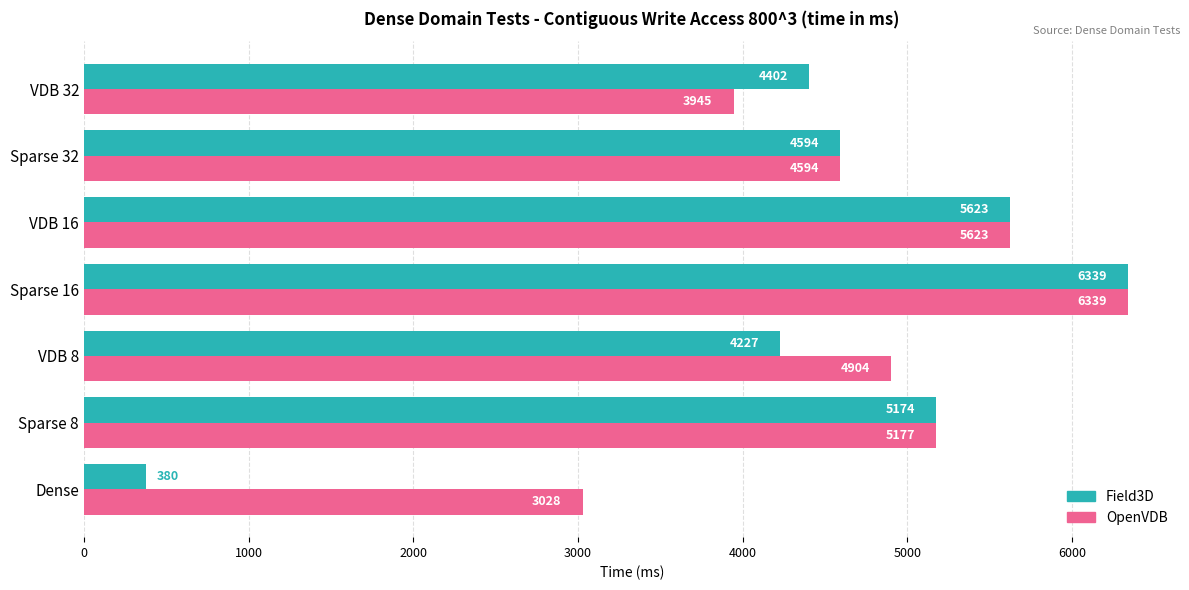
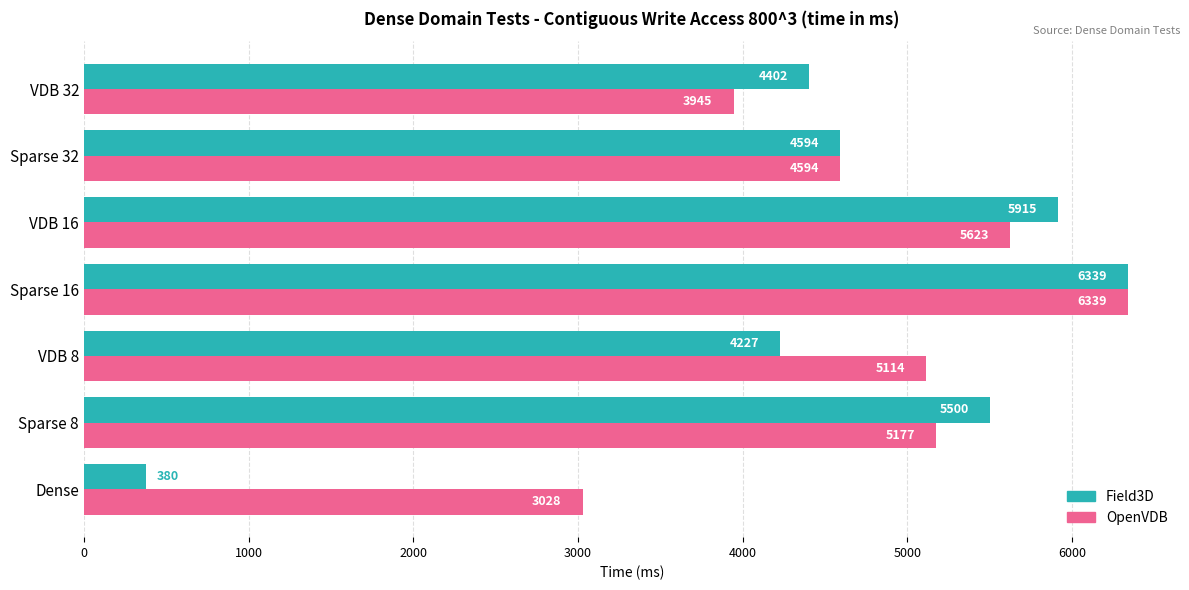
Field3D, VDB 16: 5623 -> 5915
OpenVDB, VDB 8: 4904 -> 5114
Field3D, Sparse 8: 5174 -> 5500
